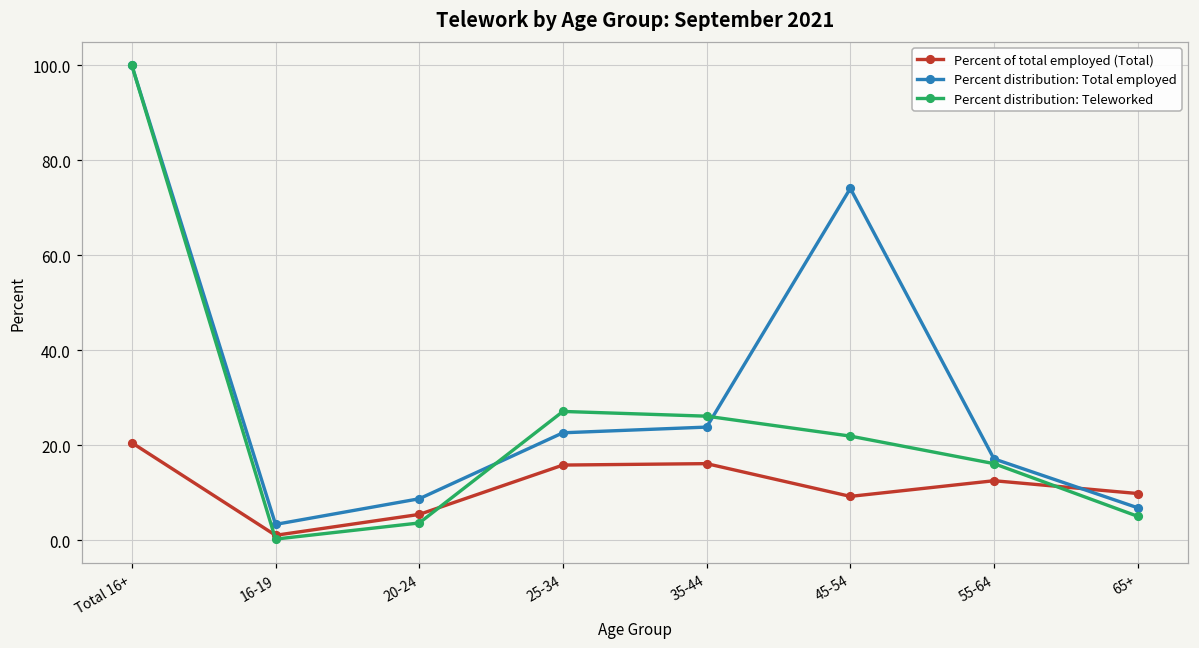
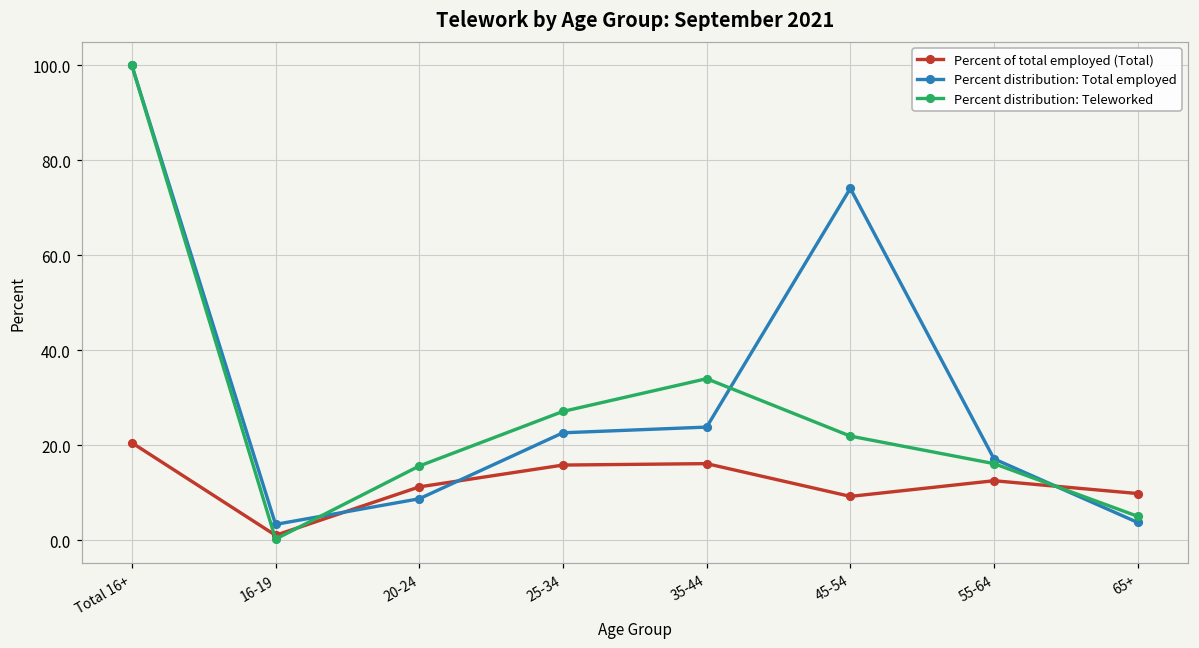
Percent of total employed (Total), 20-24: 5 -> 11
Percent distribution: Teleworked, 20-24: 4 -> 16
Percent distribution: Teleworked, 35-44: 26 -> 34
Percent distribution: Total employed, 65+: 7 -> 4
